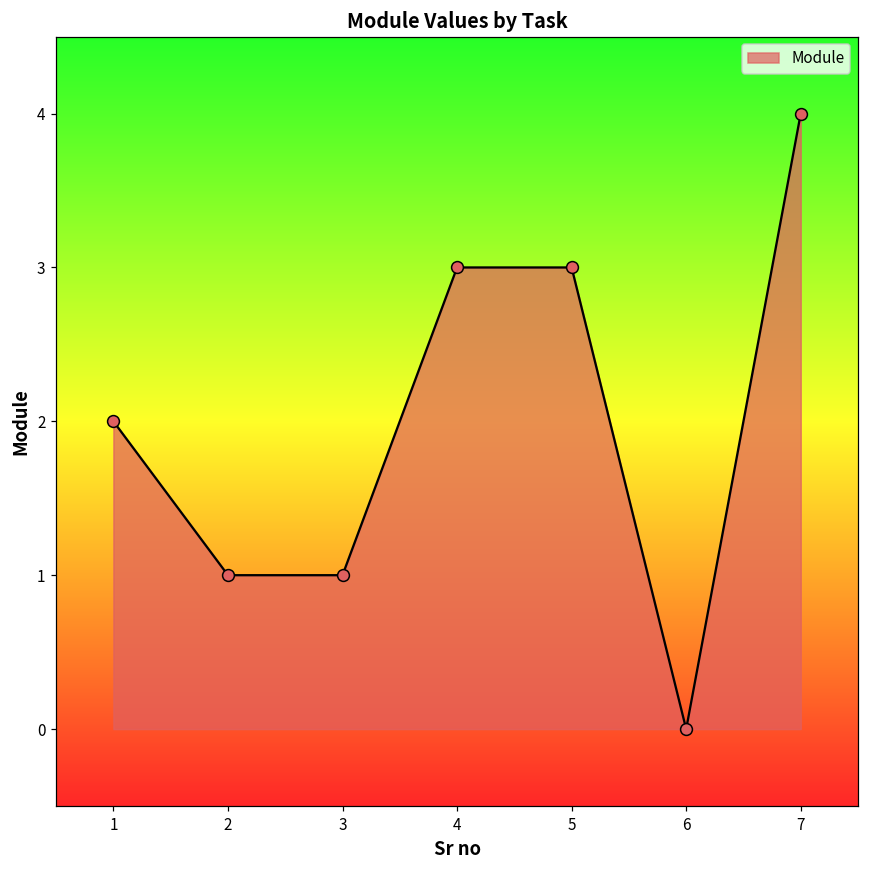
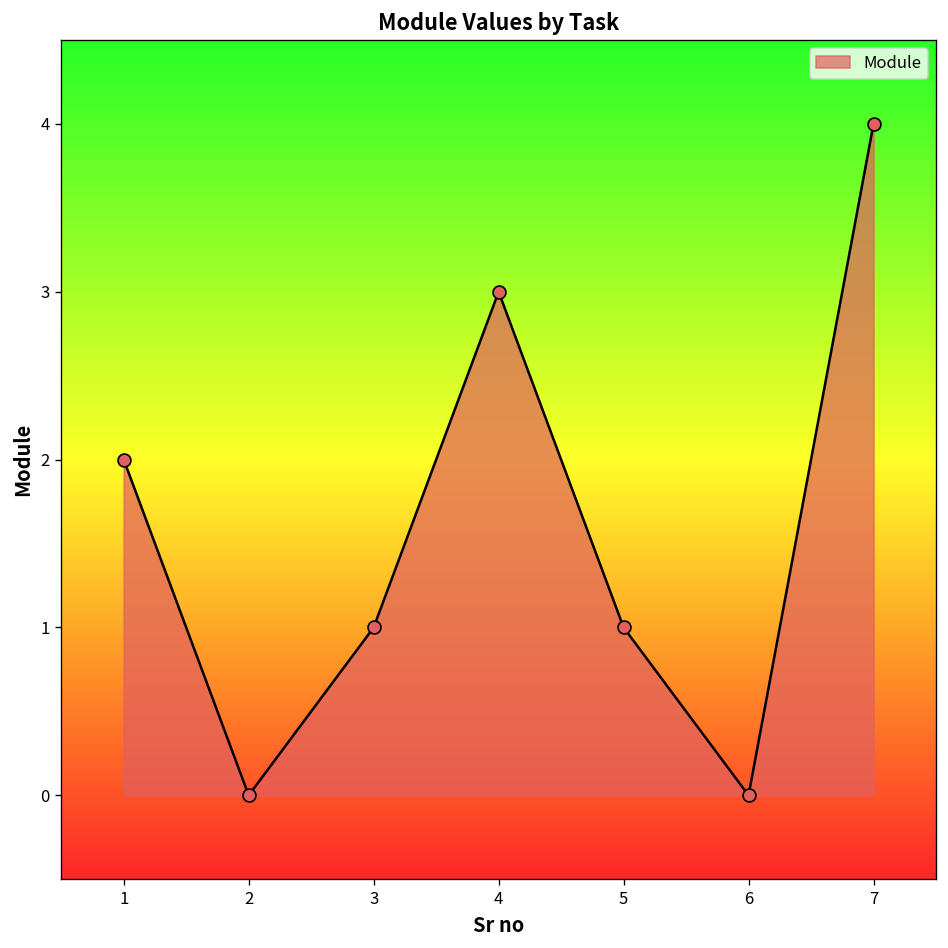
2: 1 -> 0
5: 3 -> 1
